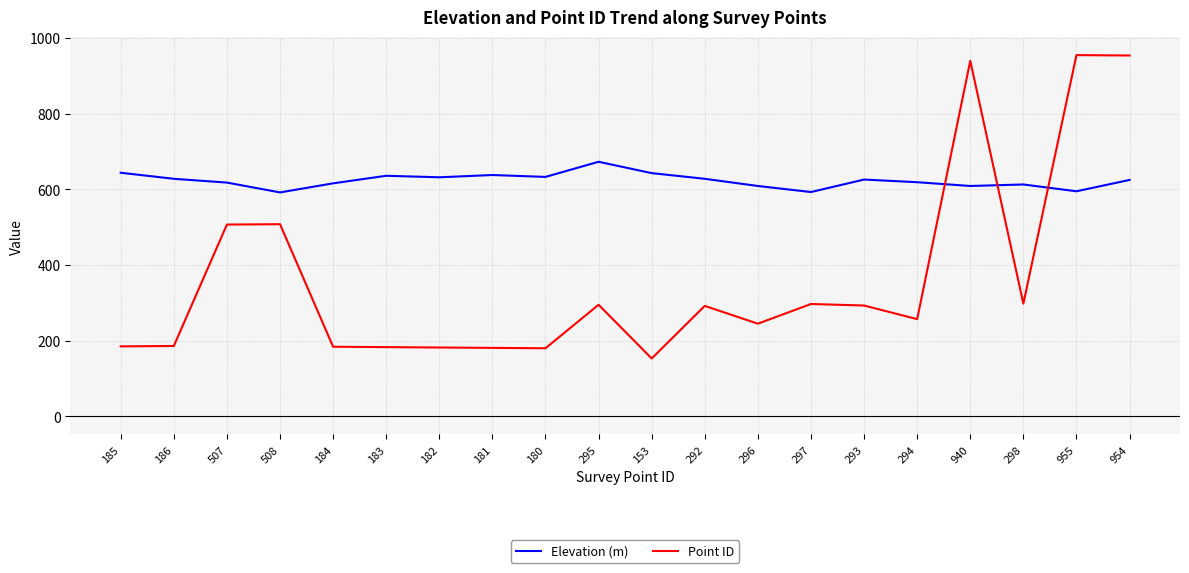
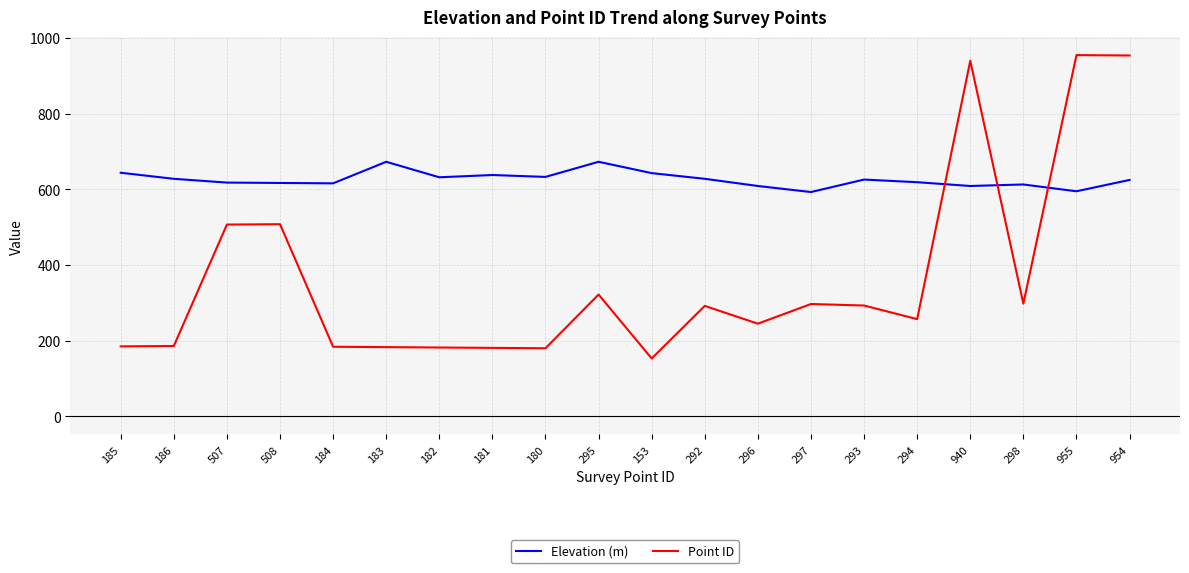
Elevation (m), 508: 590 -> 620
Elevation (m), 183: 640 -> 670
Point ID, 295: 300 -> 320
